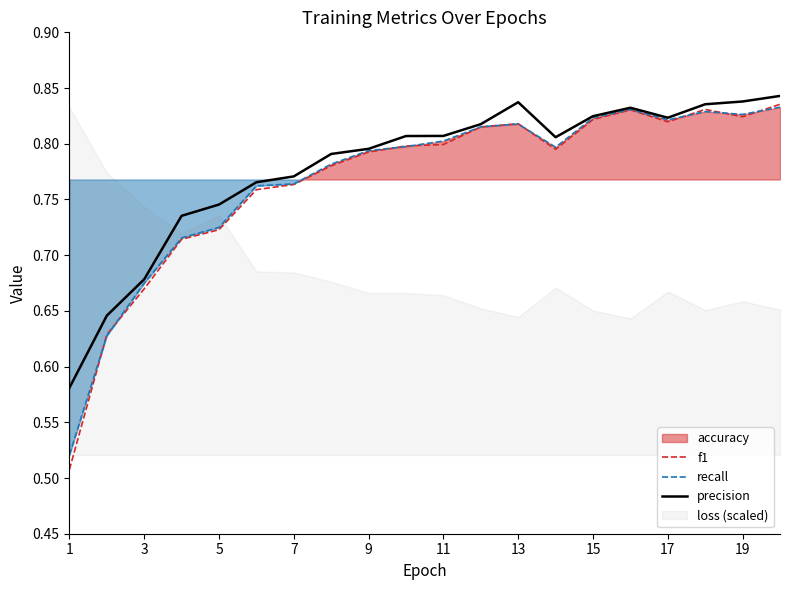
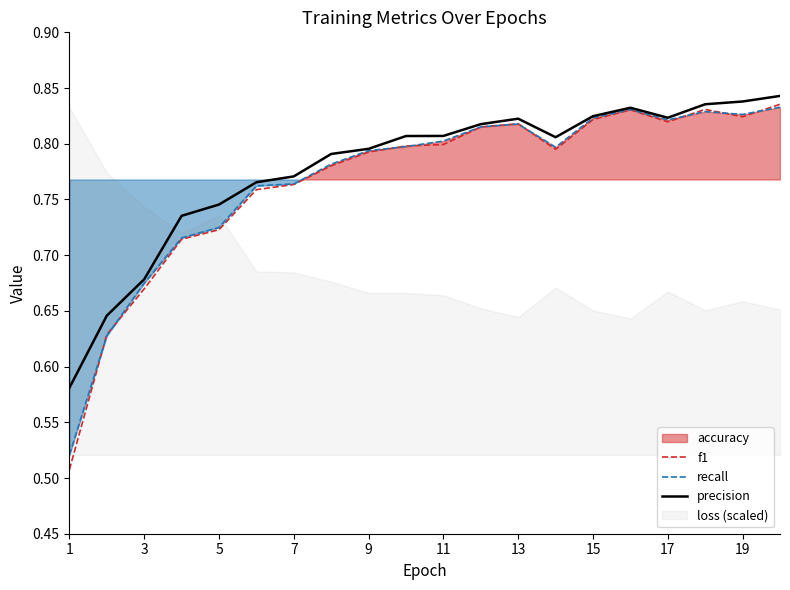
precision, 13: 0.837 -> 0.822
